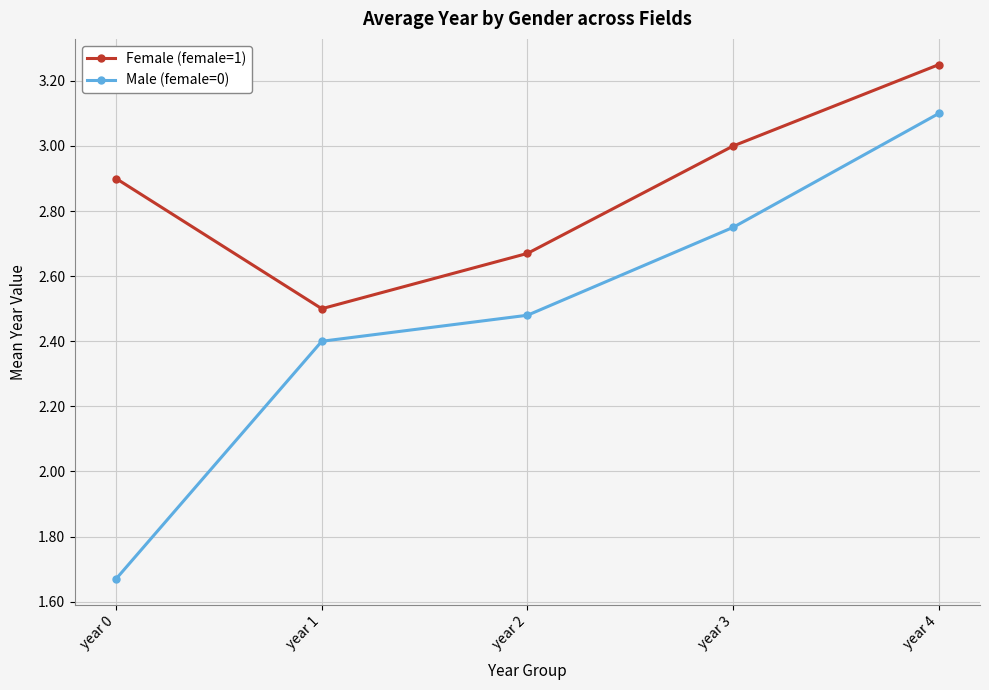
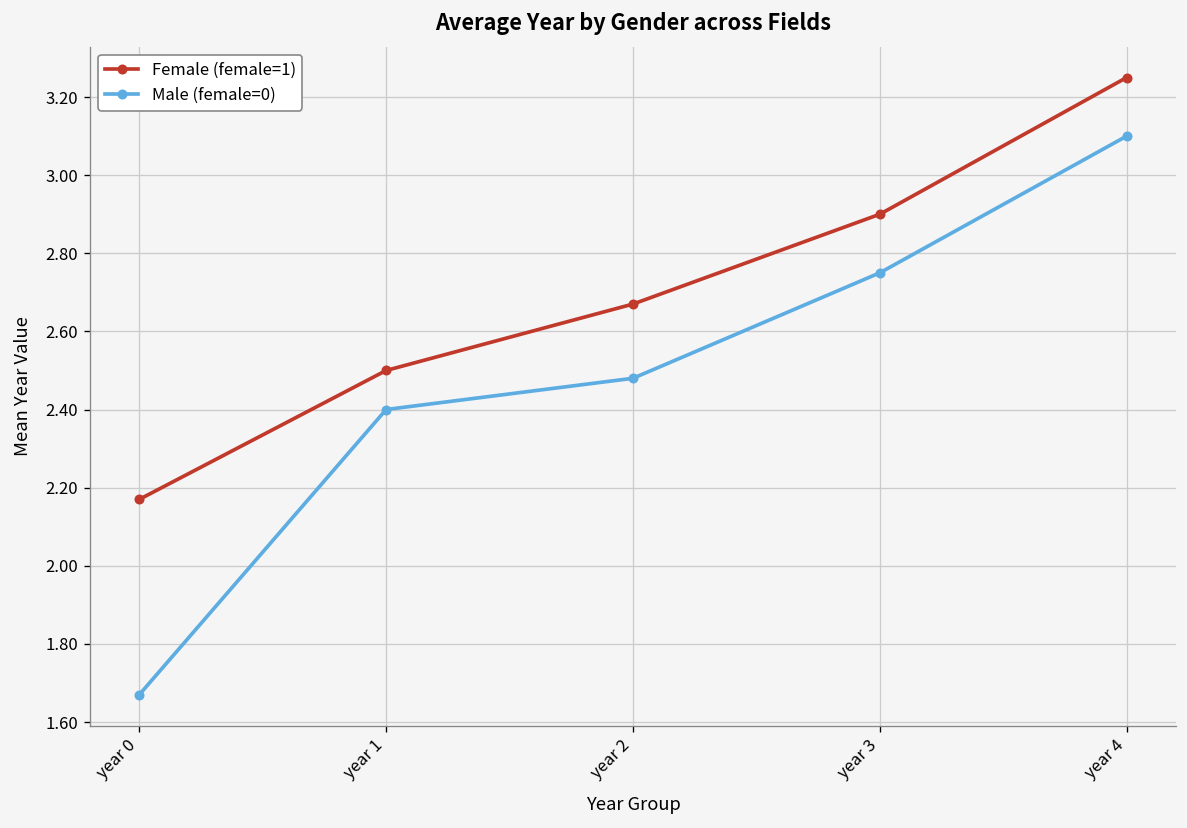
Female (female=1), year 0: 2.90 -> 2.17
Female (female=1), year 3: 3.0 -> 2.9
